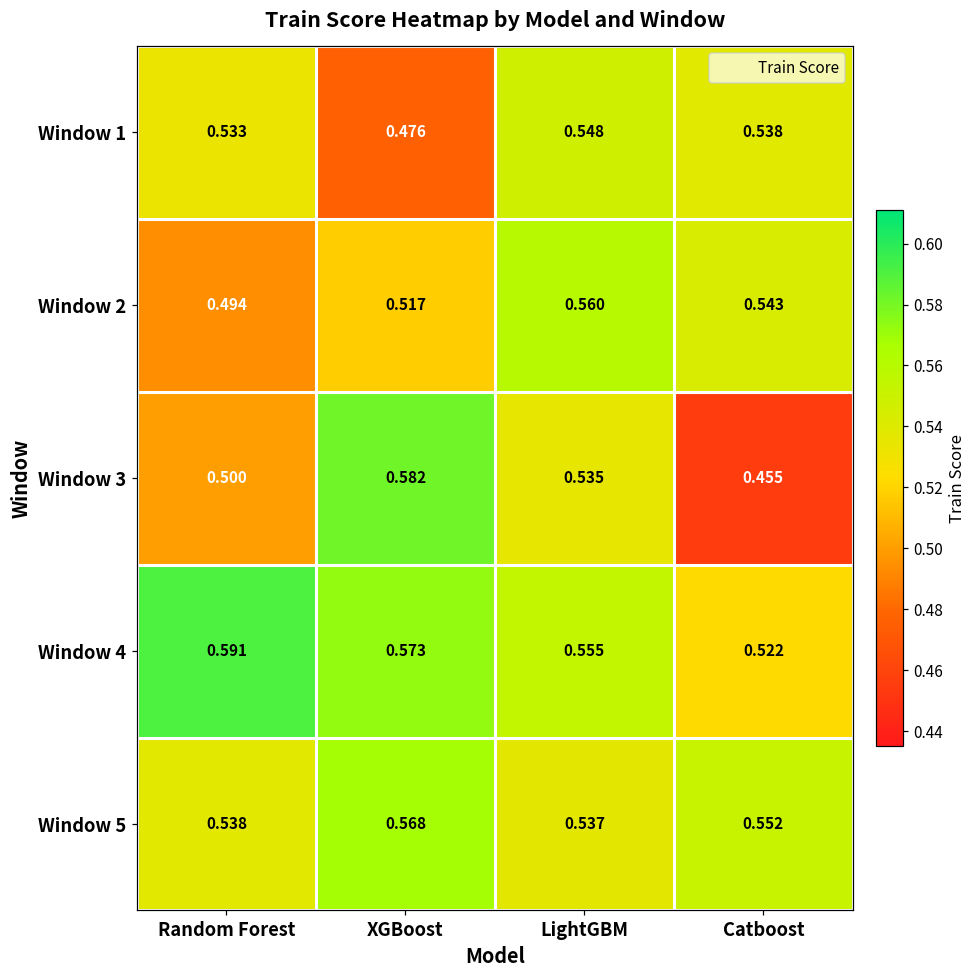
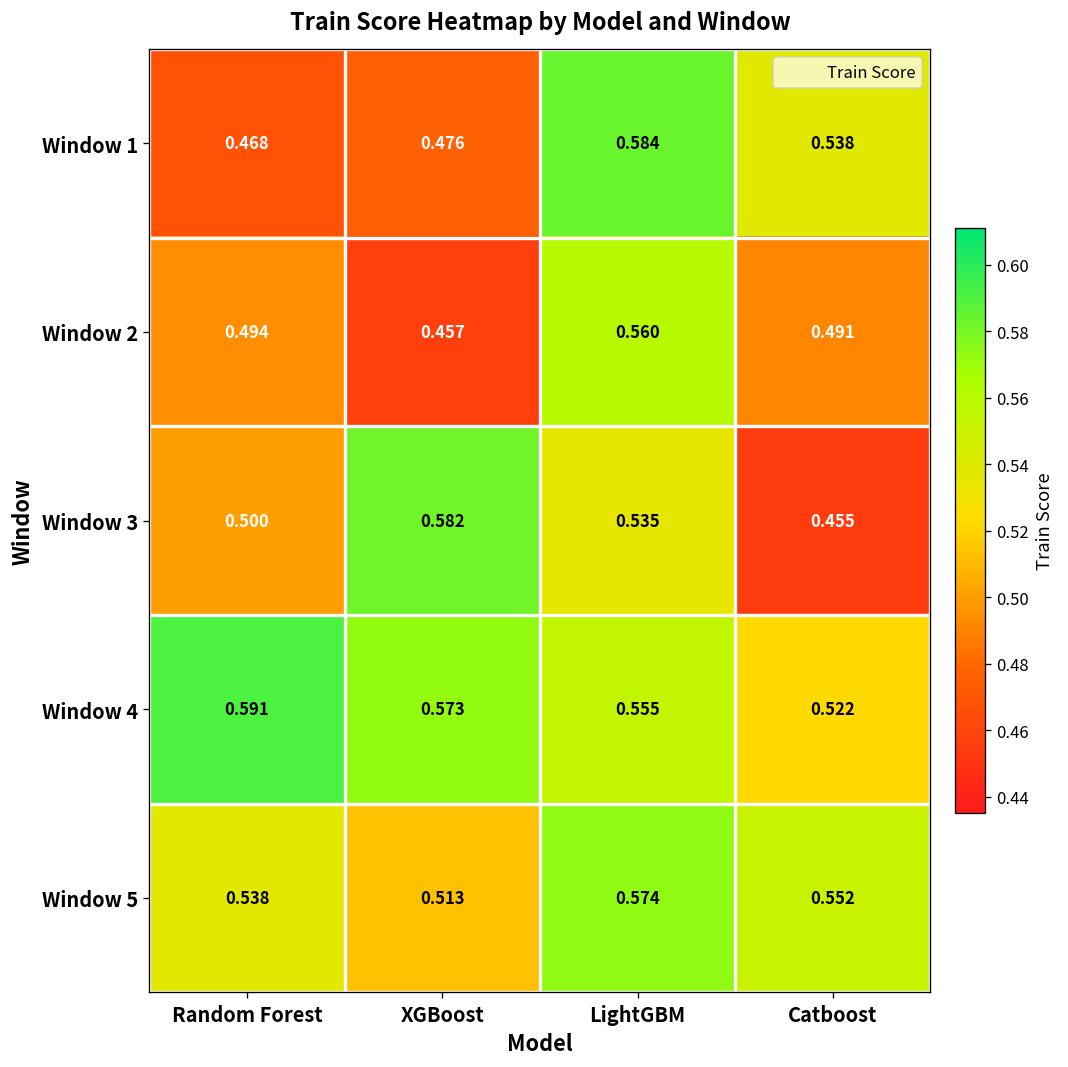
Window 1, Random Forest: 0.533 -> 0.468
Window 1, LightGBM: 0.548 -> 0.584
Window 2, XGBoost: 0.517 -> 0.457
Window 2, Catboost: 0.543 -> 0.491
Window 5, XGBoost: 0.568 -> 0.513
Window 5, LightGBM: 0.537 -> 0.574
